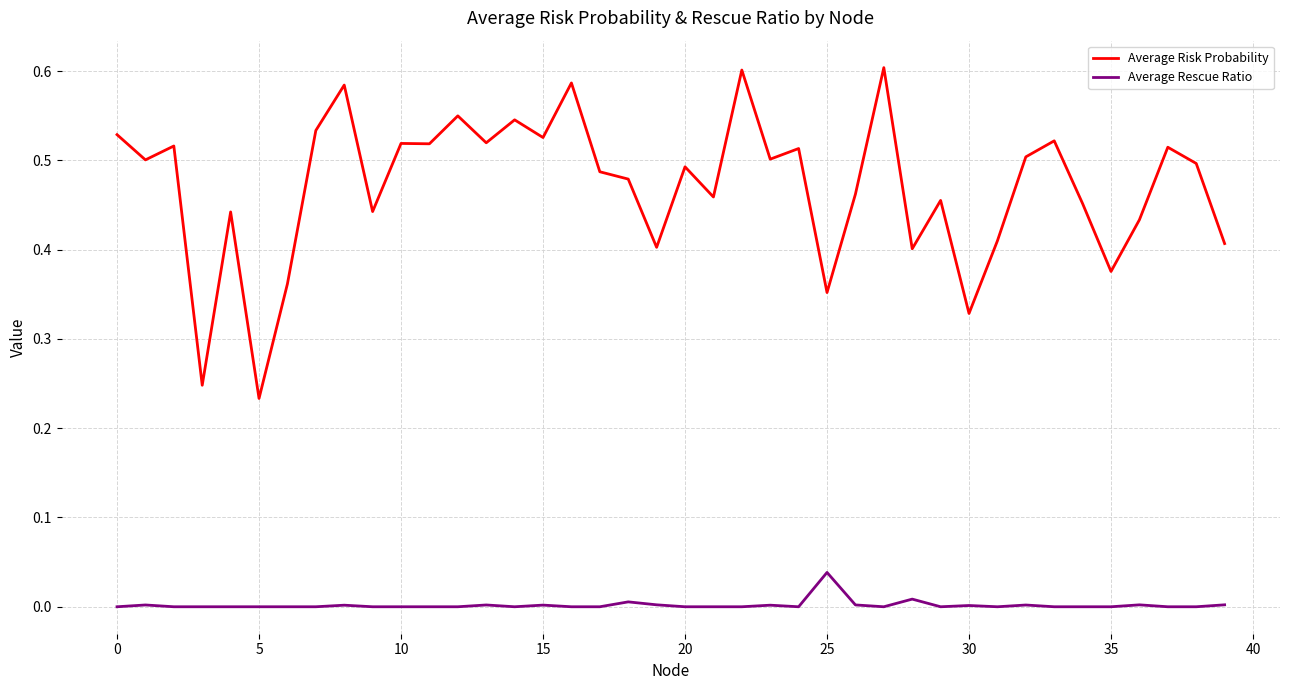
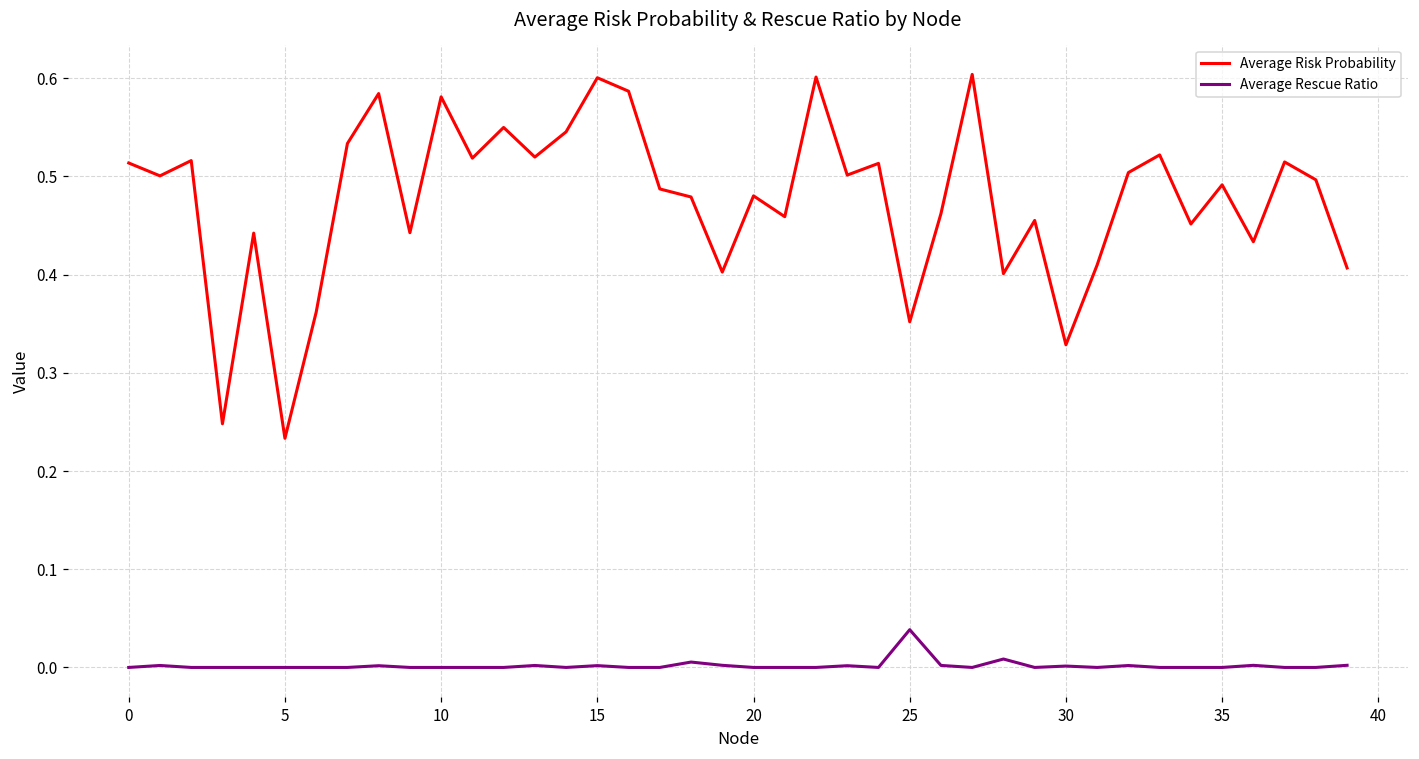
Average Risk Probability, 0: 0.53 -> 0.51
Average Risk Probability, 10: 0.52 -> 0.58
Average Risk Probability, 15: 0.53 -> 0.60
Average Risk Probability, 20: 0.49 -> 0.48
Average Risk Probability, 35: 0.38 -> 0.49
